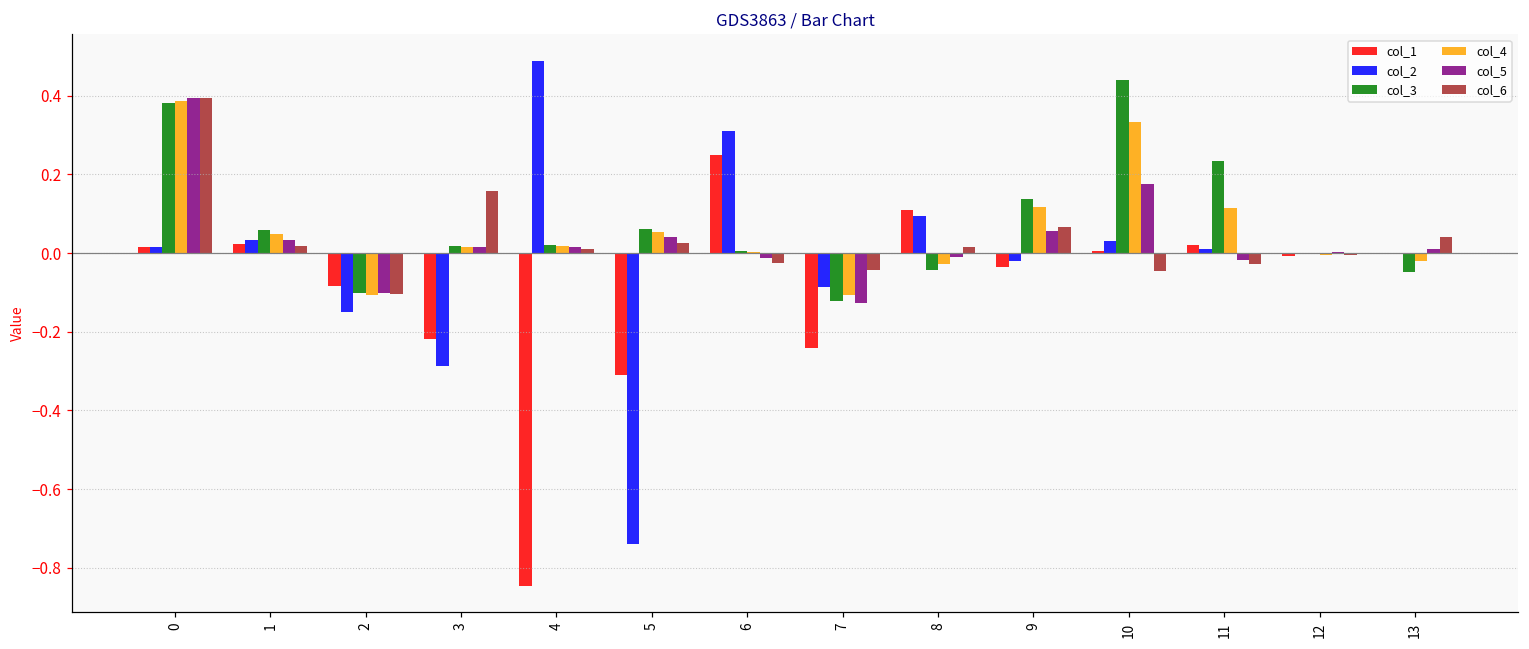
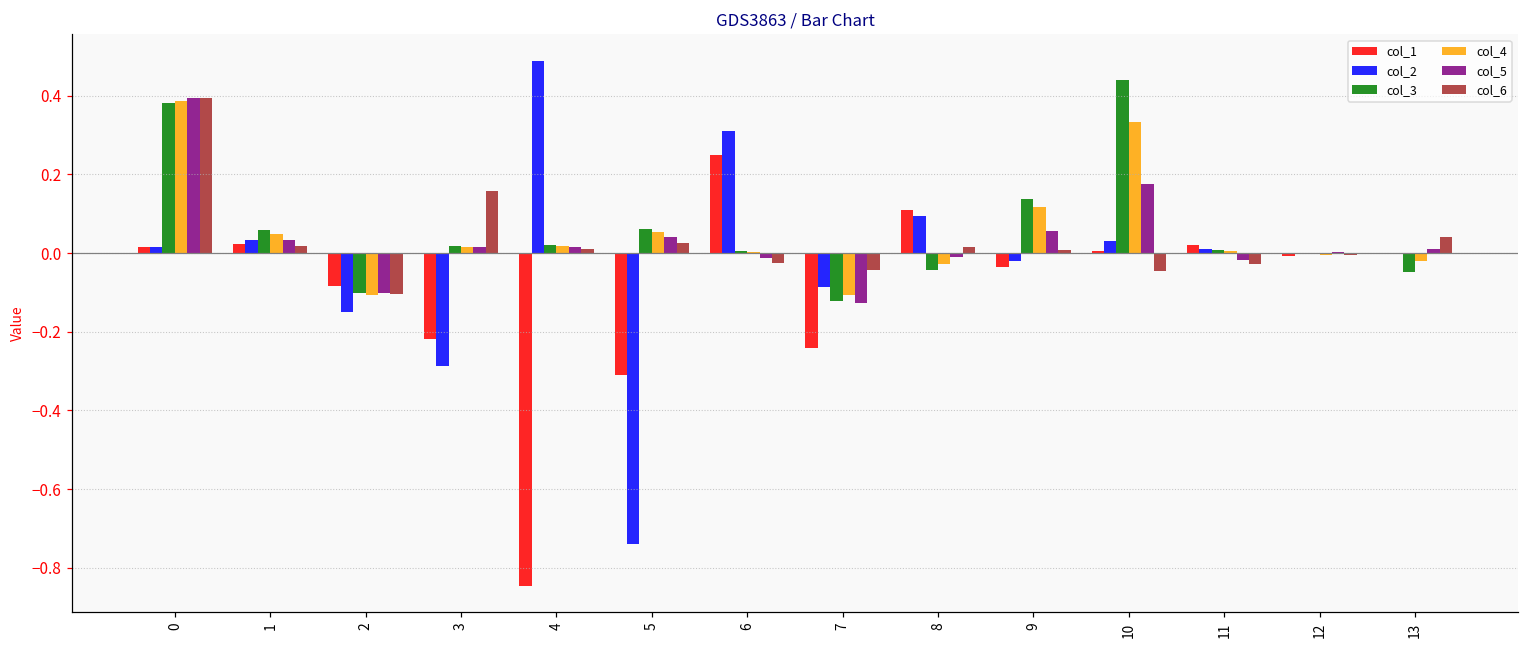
col_6, 9: 0.07 -> 0.01
col_3, 11: 0.23 -> 0.01
col_4, 11: 0.11 -> 0.00
